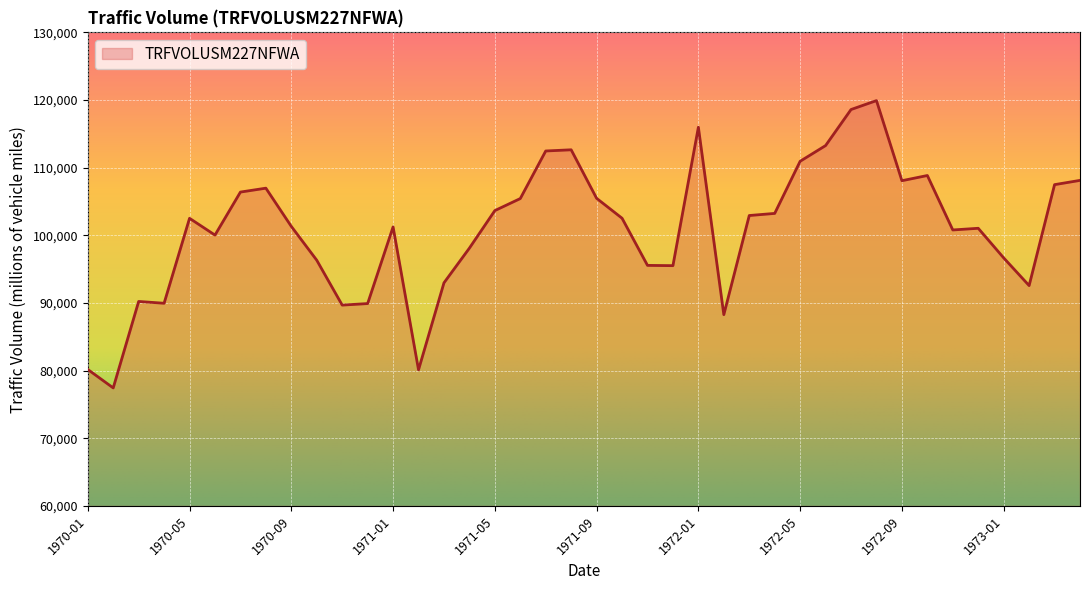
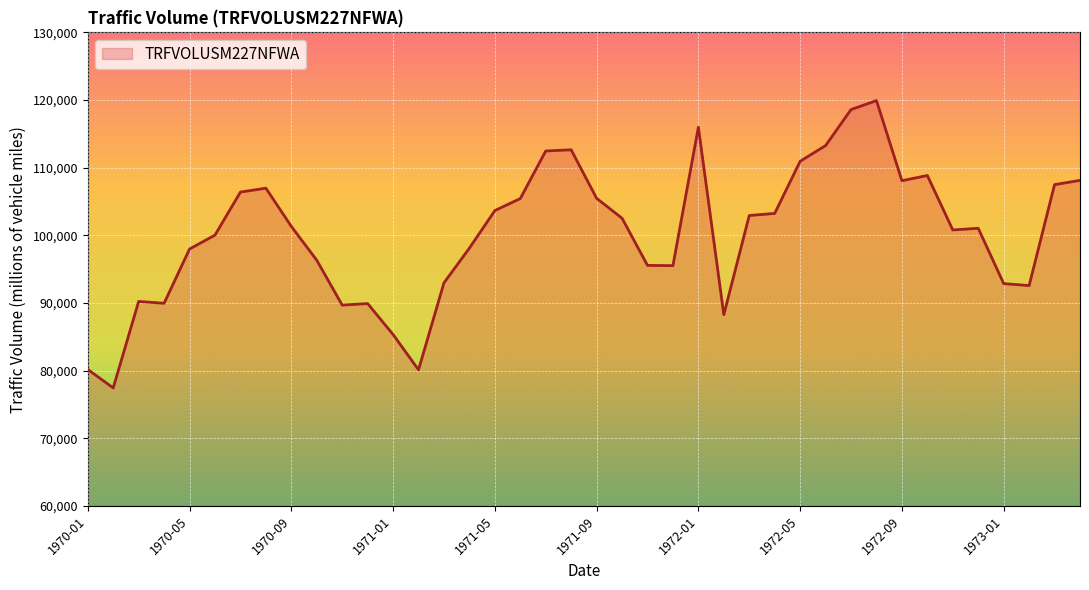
1970-05: 103,000 -> 98,000
1971-01: 101,000 -> 85,000
1973-01: 97,000 -> 93,000
